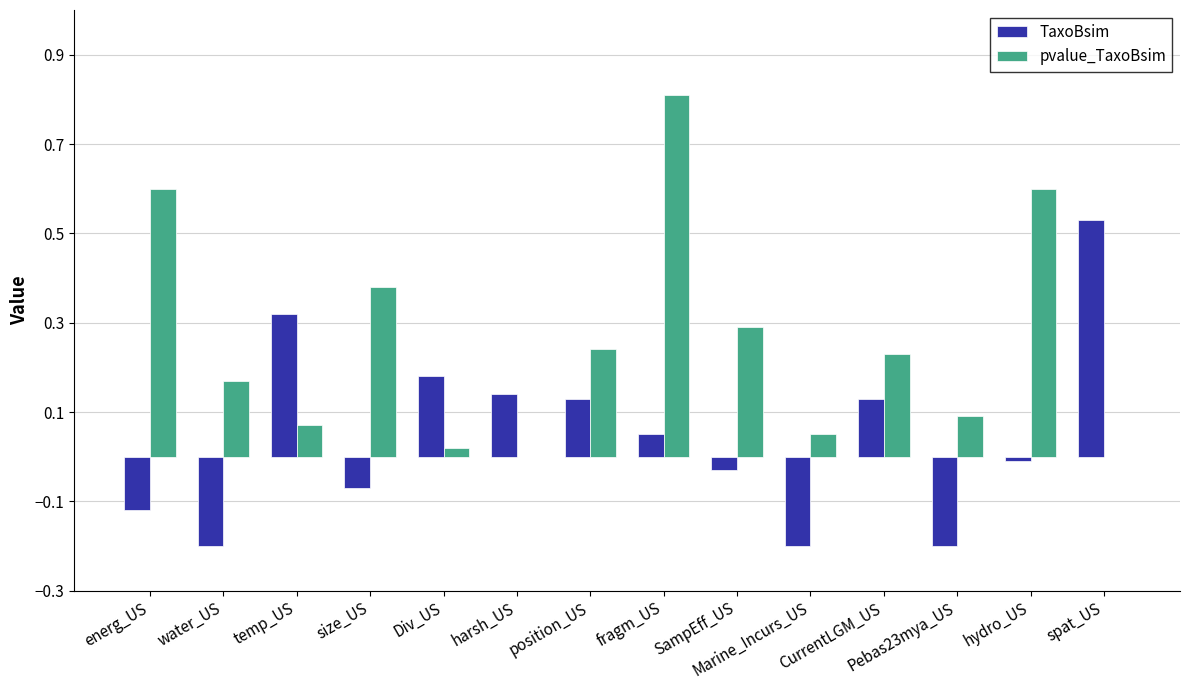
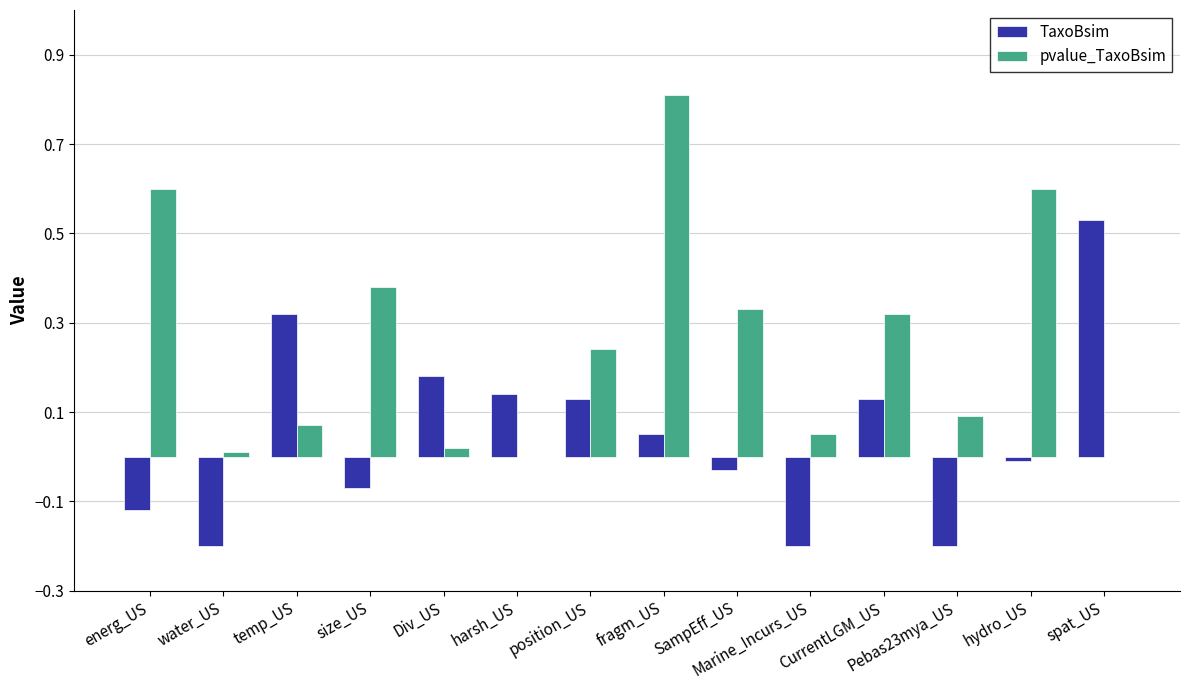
pvalue_TaxoBsim, water_US: 0.17 -> 0.01
pvalue_TaxoBsim, SampEff_US: 0.29 -> 0.33
pvalue_TaxoBsim, CurrentLGM_US: 0.23 -> 0.32
